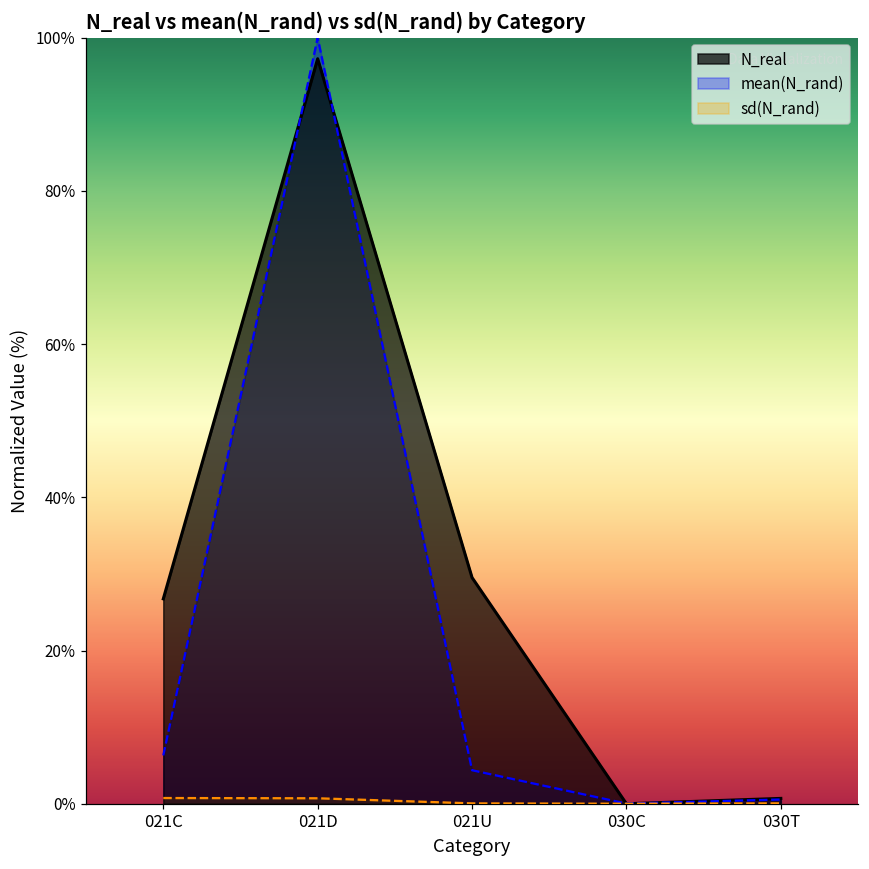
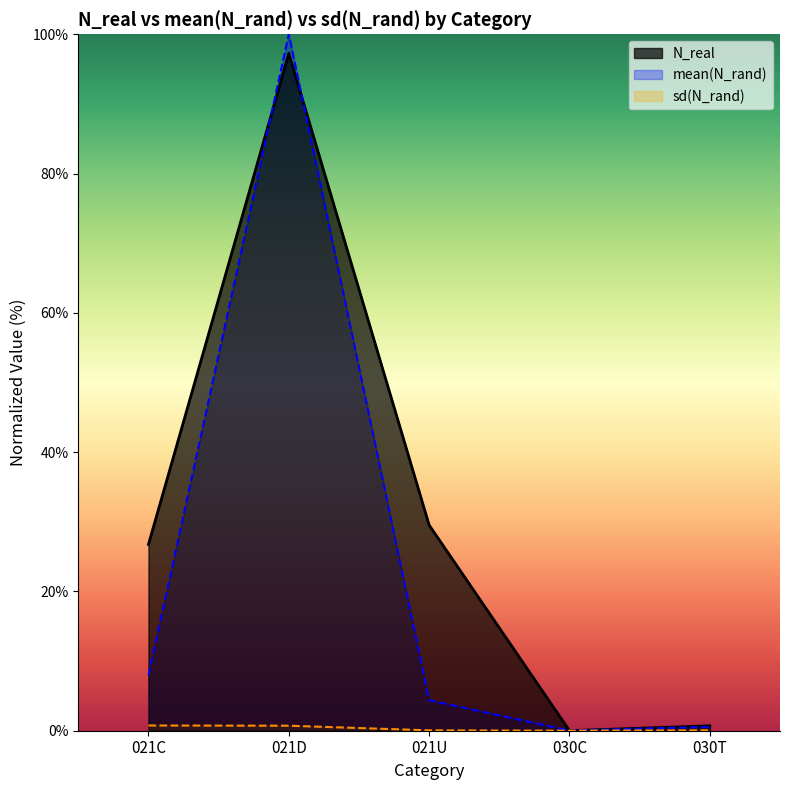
mean(N_rand), 021C: 6% -> 8%
